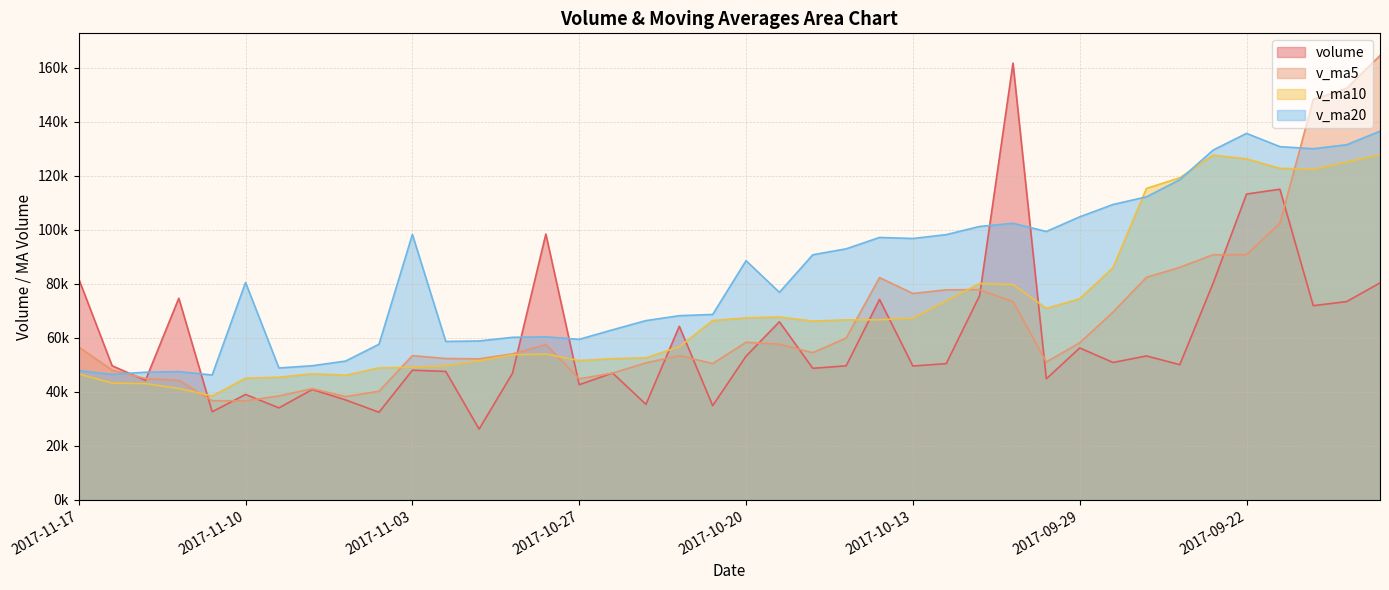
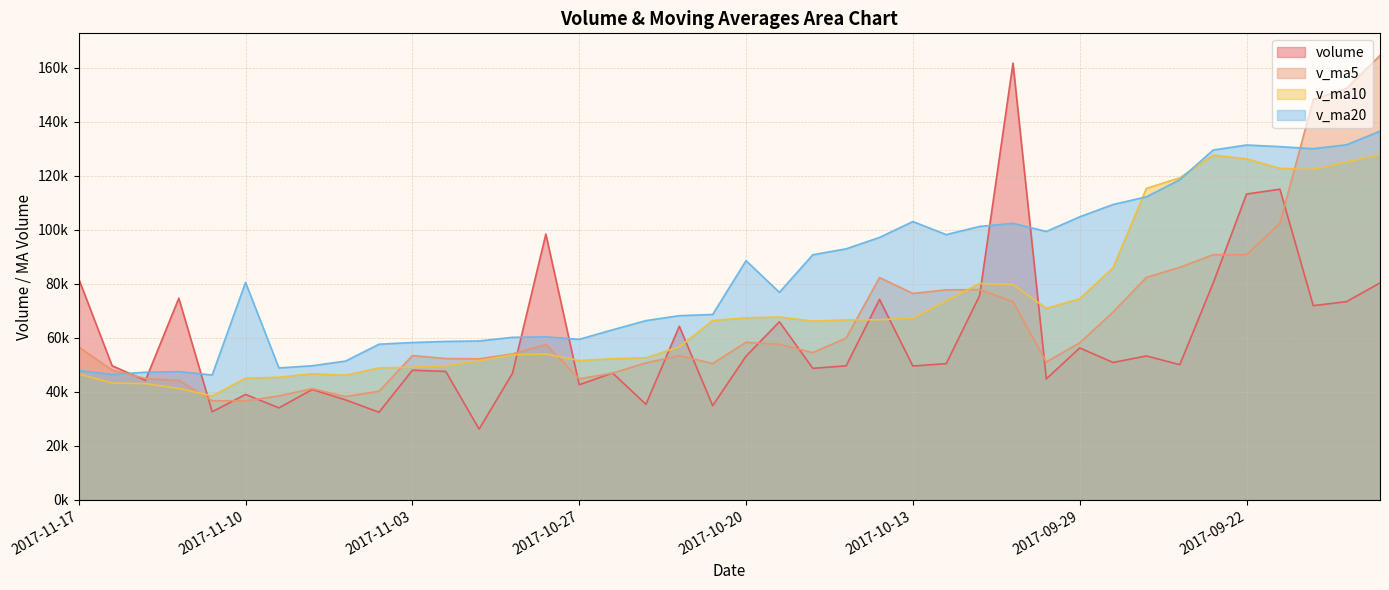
v_ma20, 2017-11-03: 98000 -> 58000
v_ma20, 2017-10-13: 97000 -> 103000
v_ma20, 2017-09-22: 136000 -> 131000
